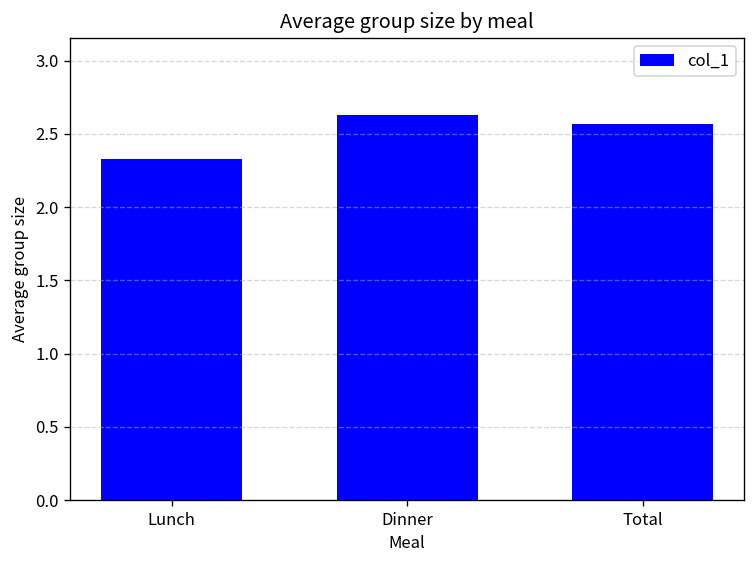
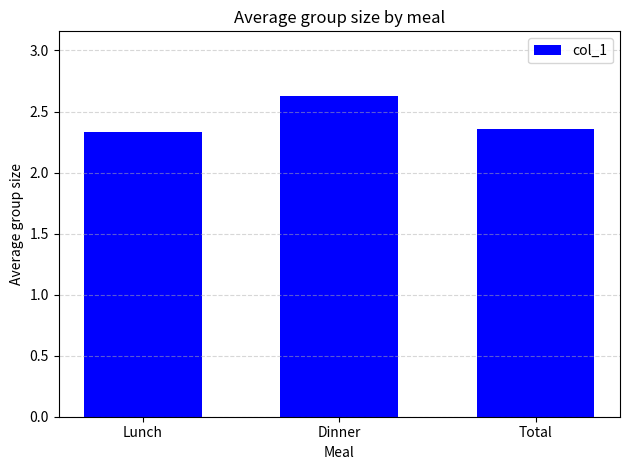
Total: 2.57 -> 2.35
